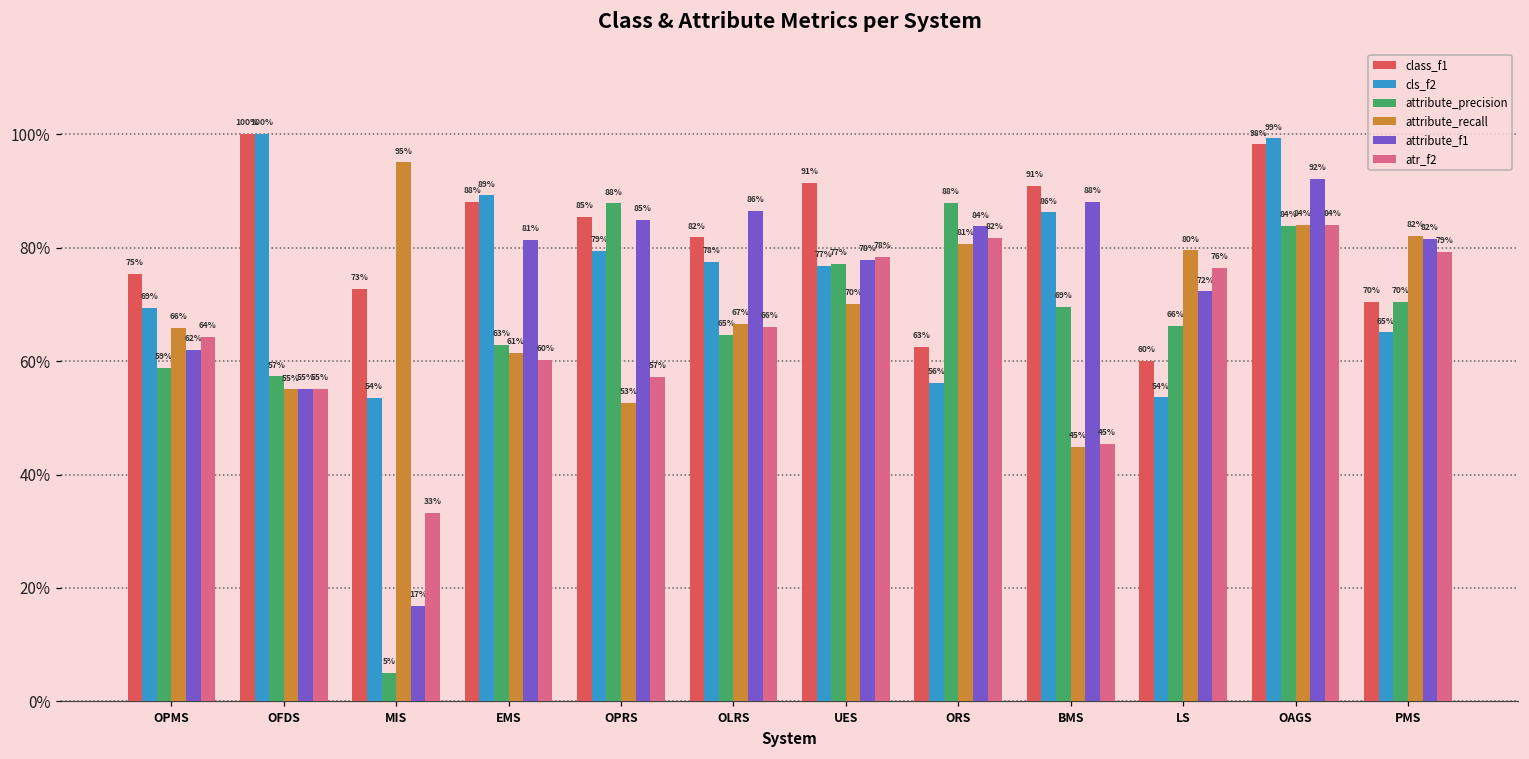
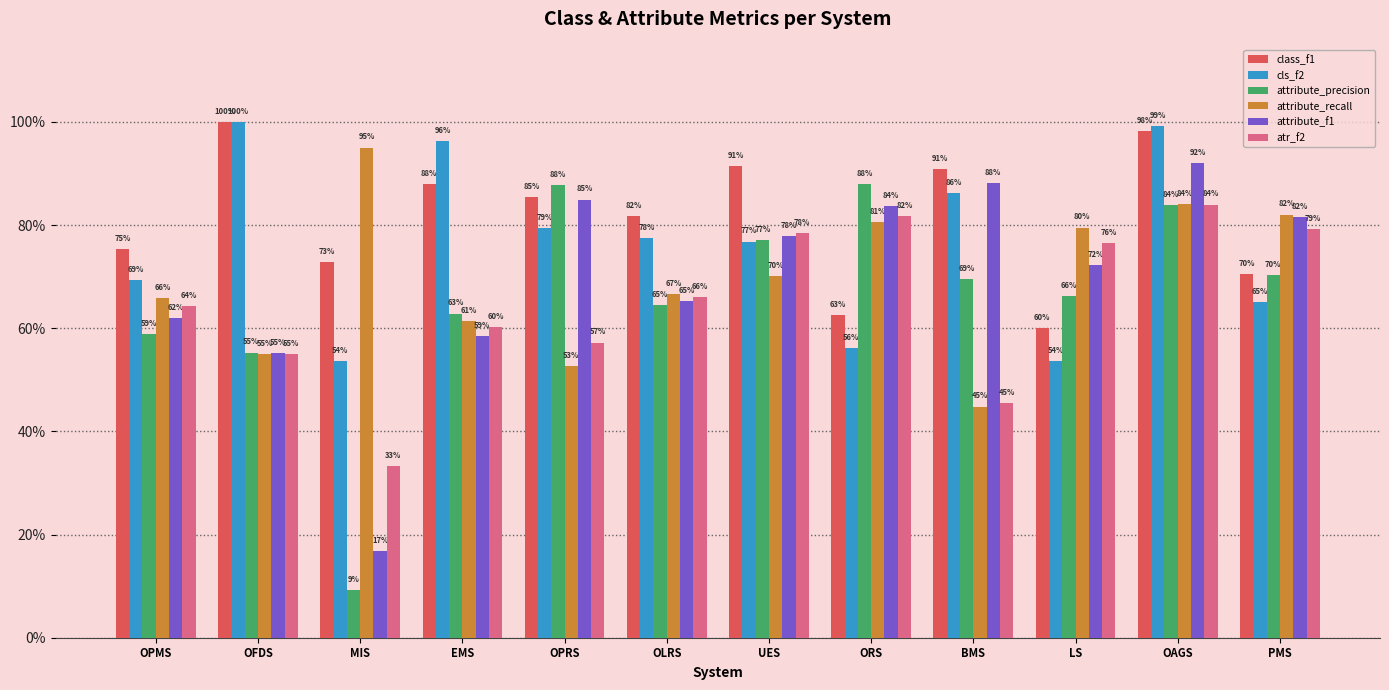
attribute_precision, OFDS: 57% -> 55%
attribute_precision, MIS: 5% -> 9%
cls_f2, EMS: 89% -> 96%
attribute_f1, EMS: 81% -> 59%
attribute_f1, OLRS: 86% -> 65%
